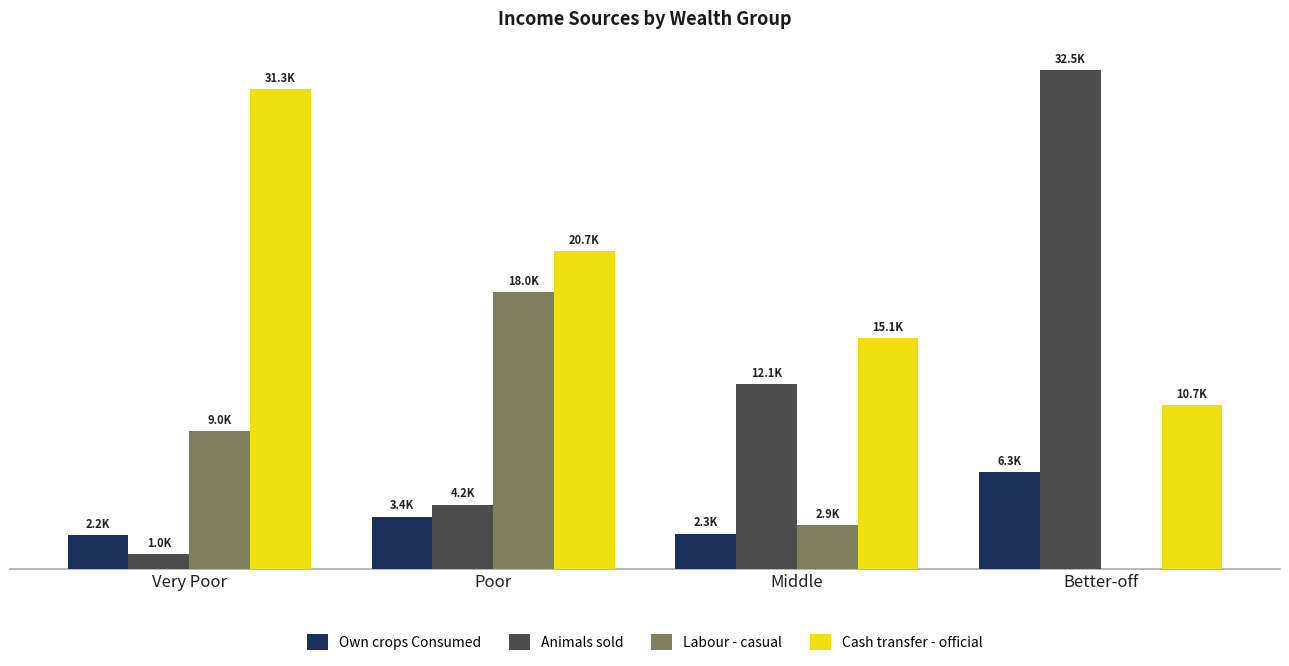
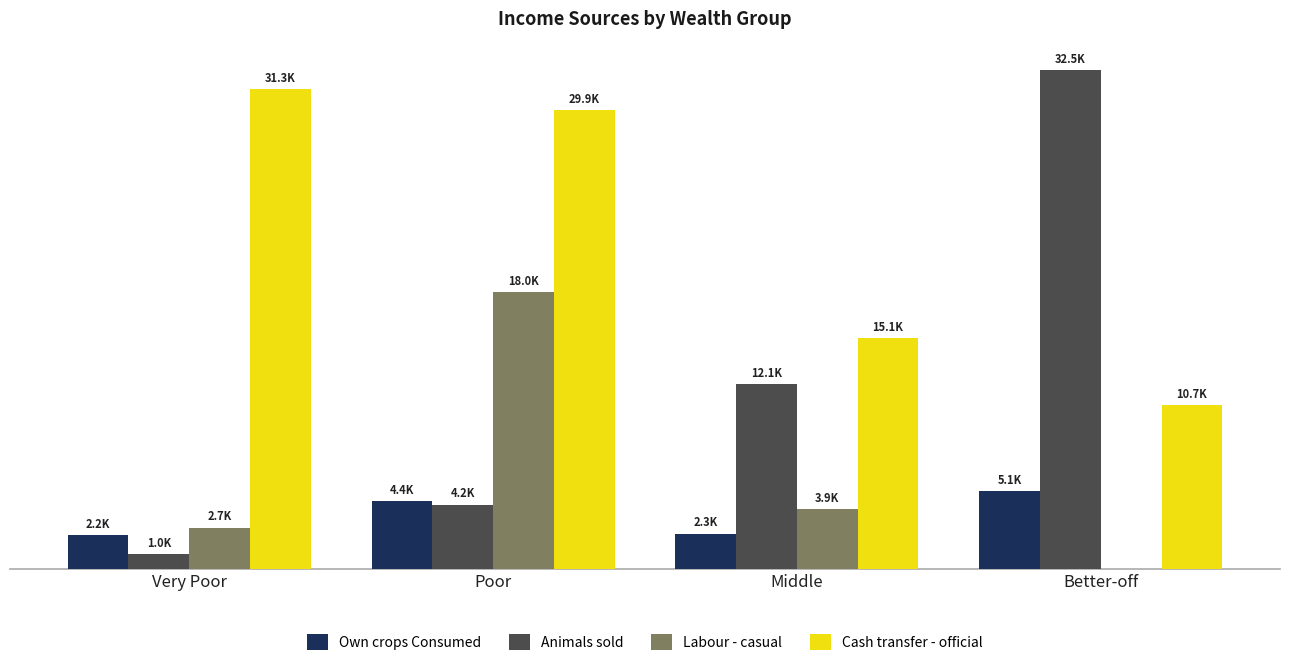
Labour - casual, Very Poor: 9.0K -> 2.7K
Own crops Consumed, Poor: 3.4K -> 4.4K
Cash transfer - official, Poor: 20.7K -> 29.9K
Labour - casual, Middle: 2.9K -> 3.9K
Own crops Consumed, Better-off: 6.3K -> 5.1K
